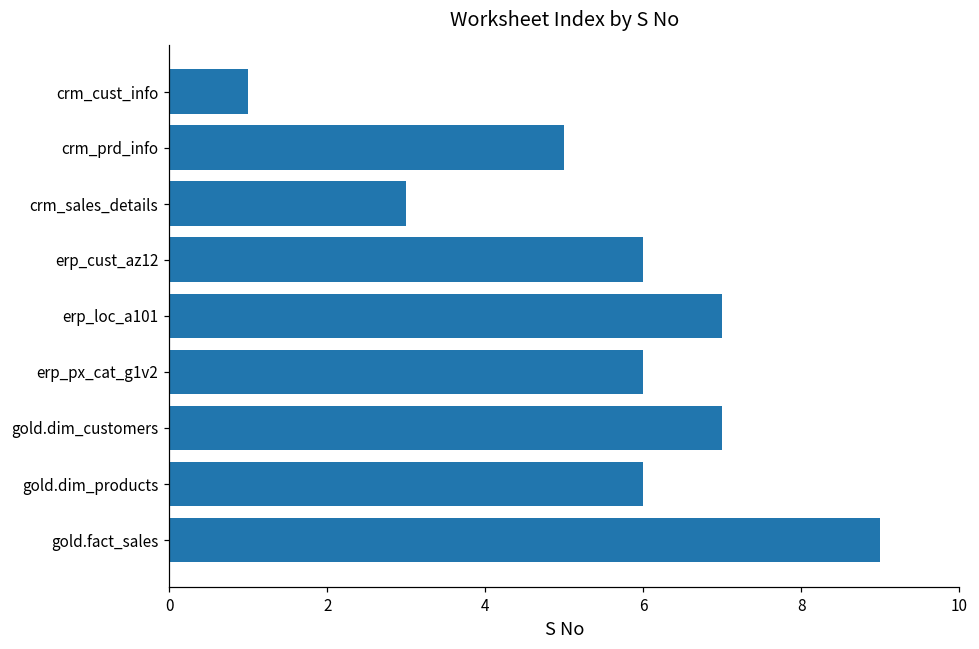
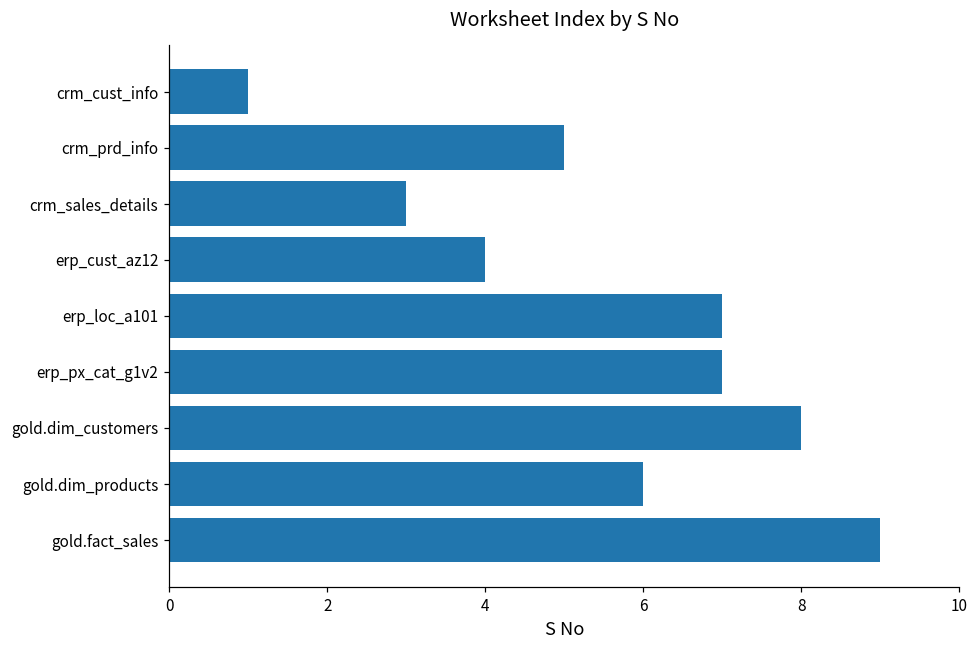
erp_cust_az12: 6 -> 4
erp_px_cat_g1v2: 6 -> 7
gold.dim_customers: 7 -> 8
